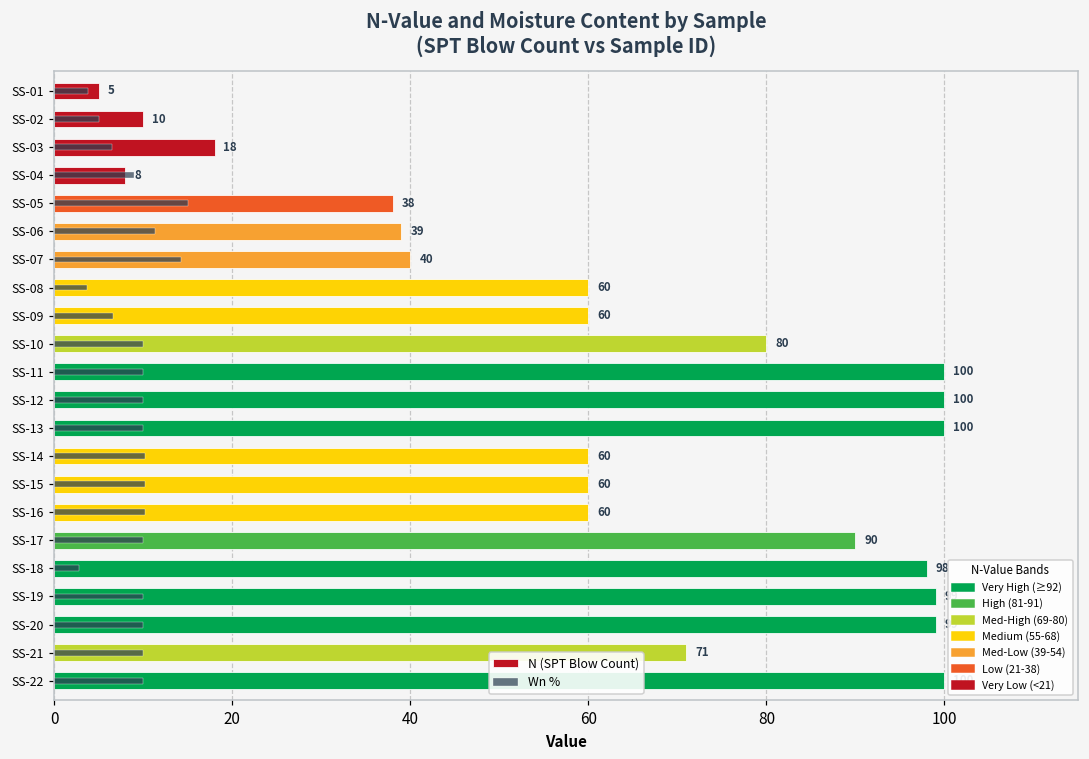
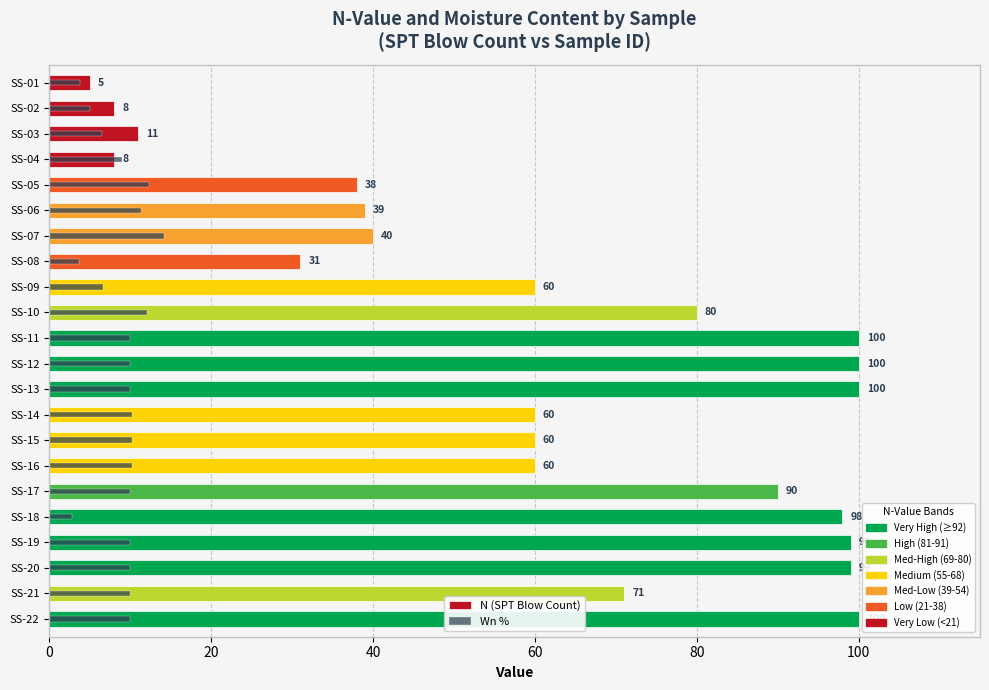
N (SPT Blow Count), SS-02: 10 -> 8
N (SPT Blow Count), SS-03: 18 -> 11
Wn %, SS-05: 15 -> 12
N (SPT Blow Count), SS-08: 60 -> 31
Wn %, SS-10: 10 -> 12
